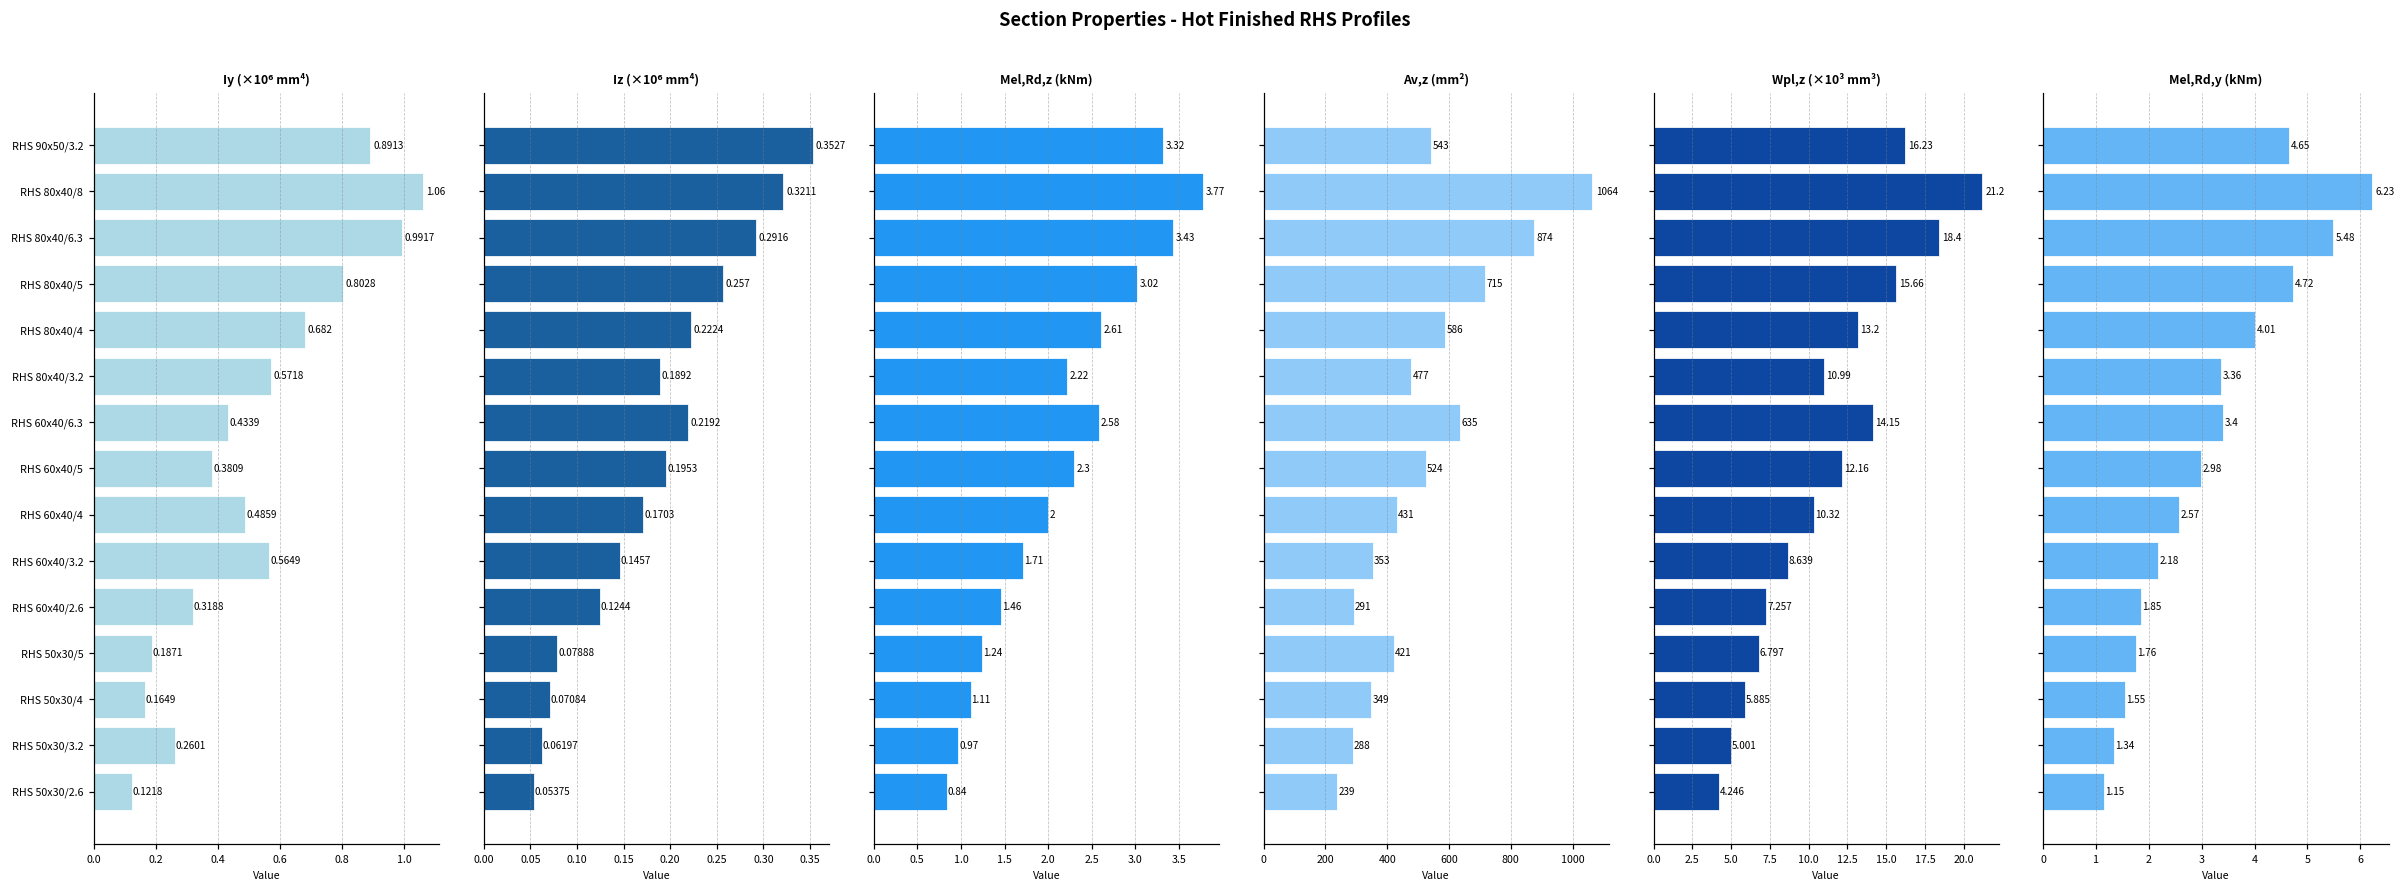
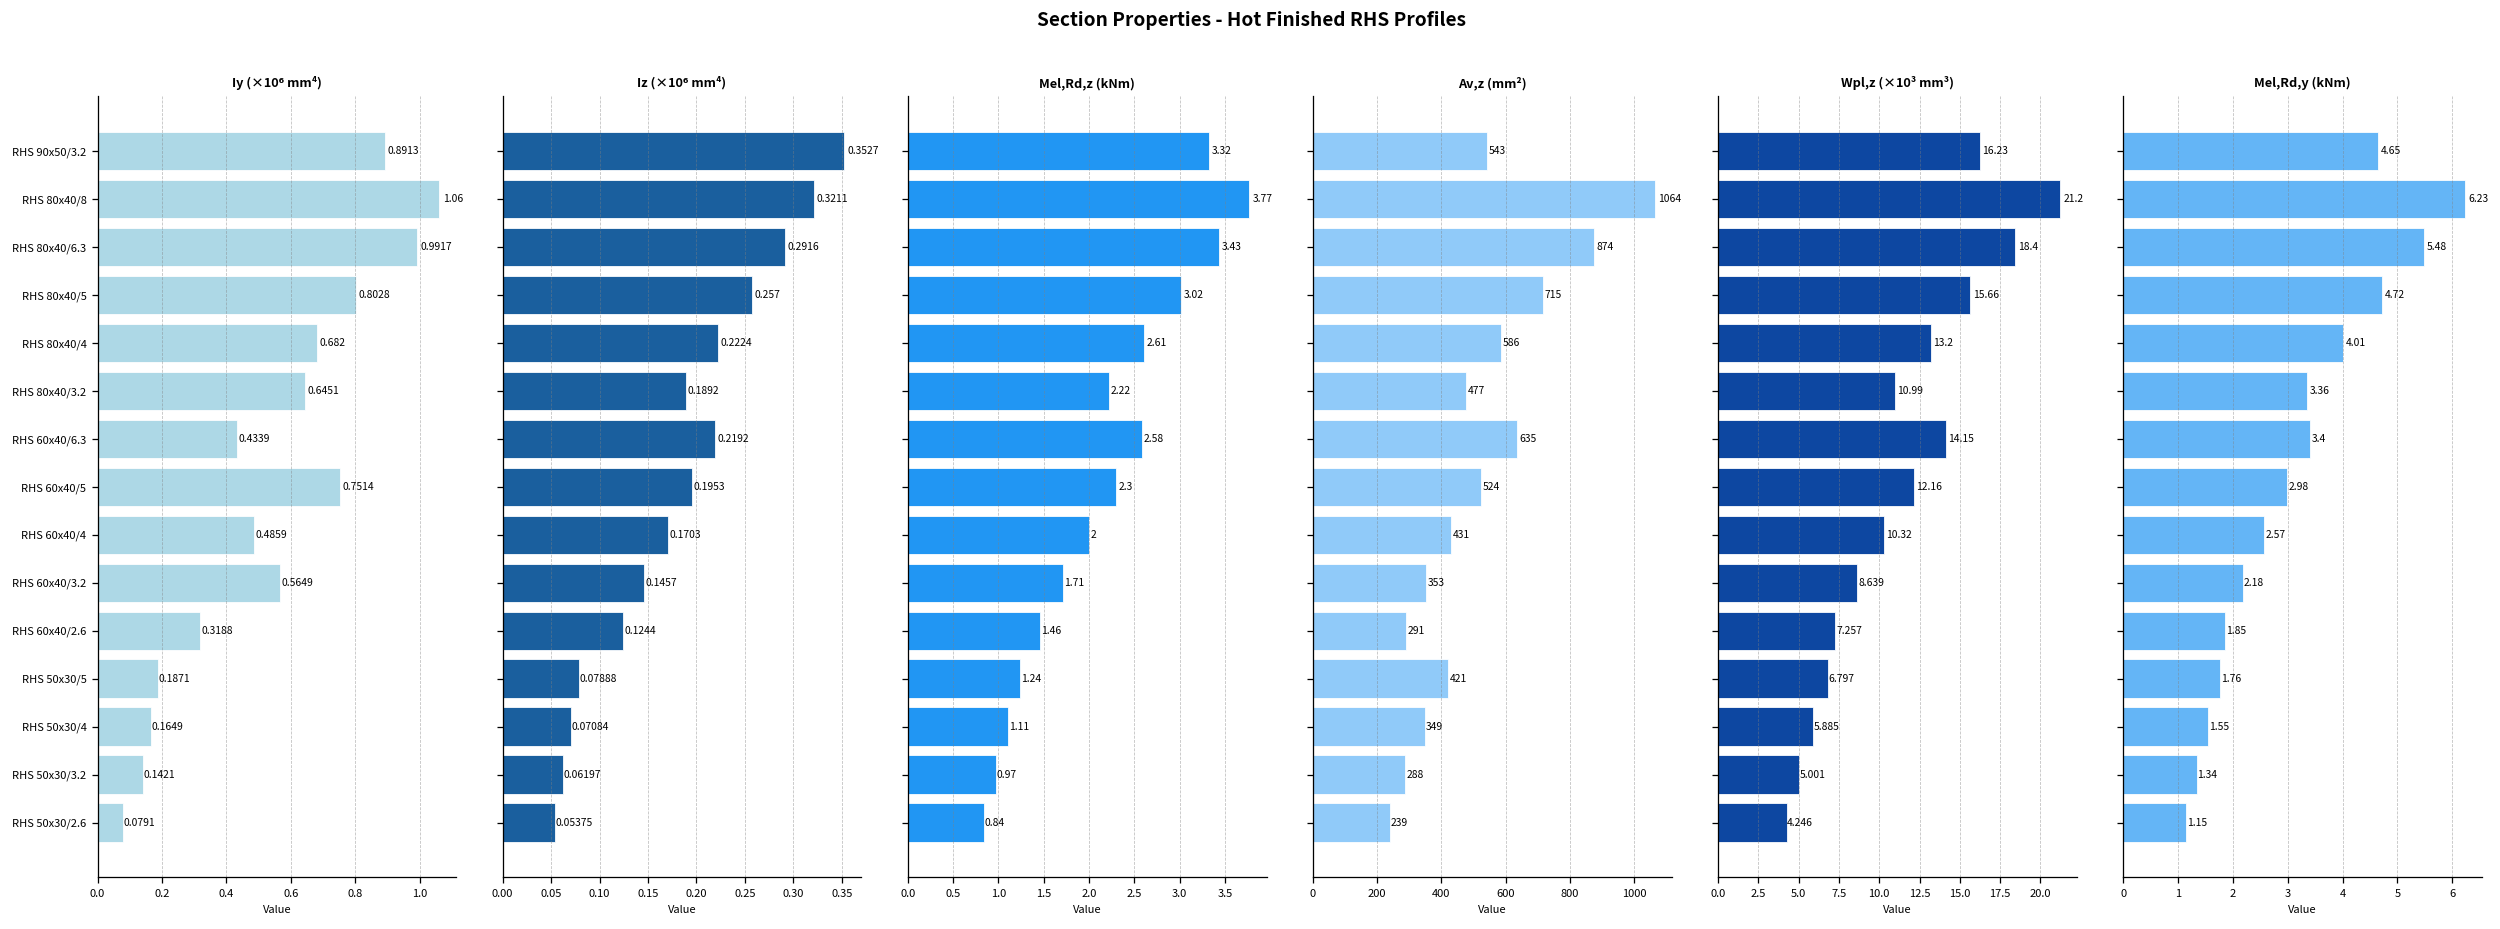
Iy (×10⁶ mm⁴), RHS 80x40/3.2: 0.5718 -> 0.6451
Iy (×10⁶ mm⁴), RHS 60x40/5: 0.3809 -> 0.7514
Iy (×10⁶ mm⁴), RHS 50x30/3.2: 0.2601 -> 0.1421
Iy (×10⁶ mm⁴), RHS 50x30/2.6: 0.1218 -> 0.0791
